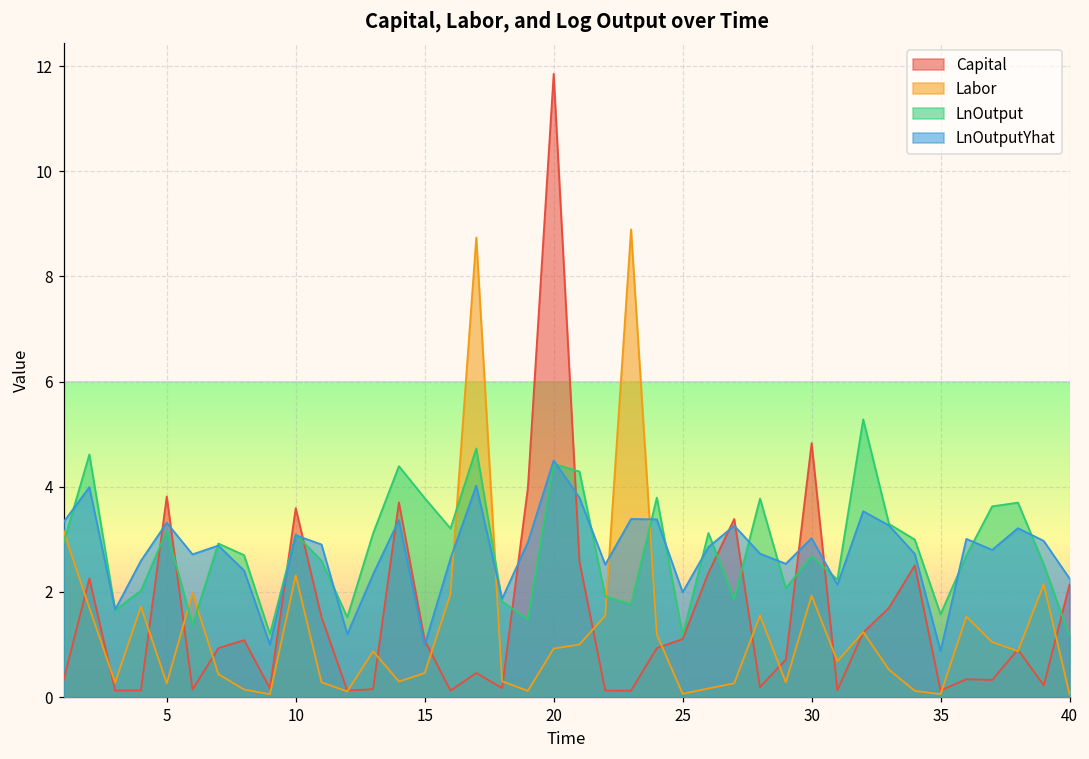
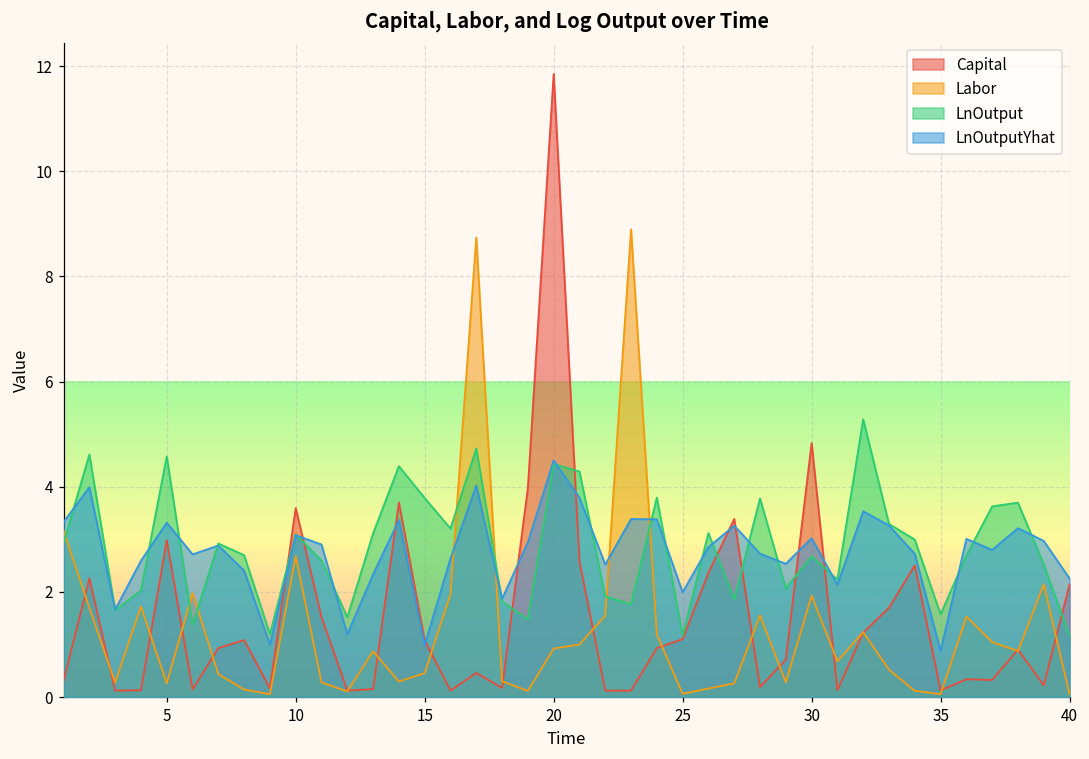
Capital, 5: 3.8 -> 3.0
LnOutput, 5: 3.2 -> 4.6
Labor, 10: 2.3 -> 2.7
